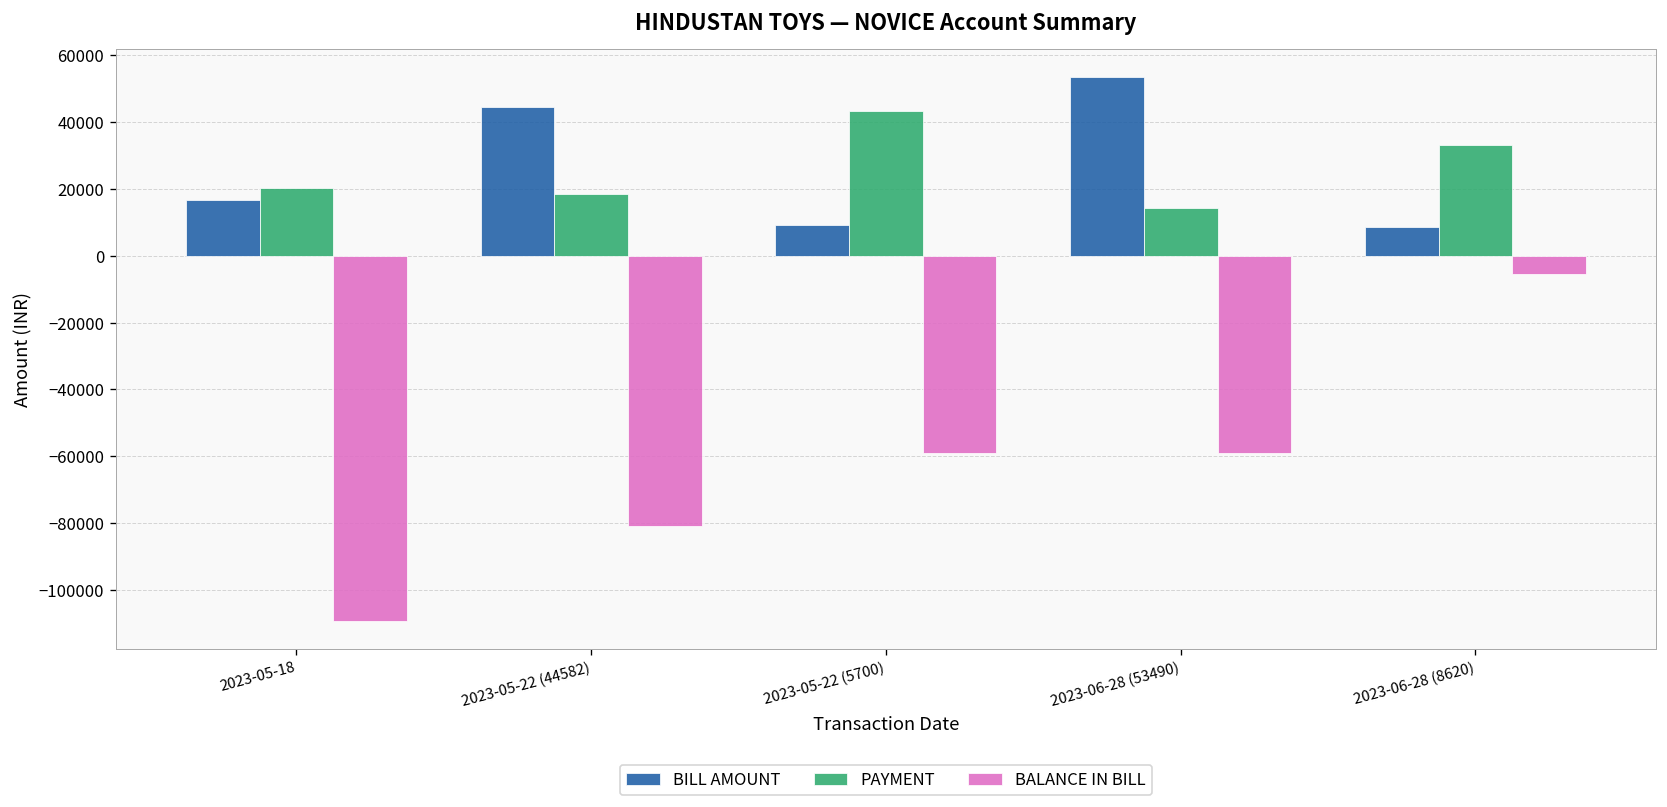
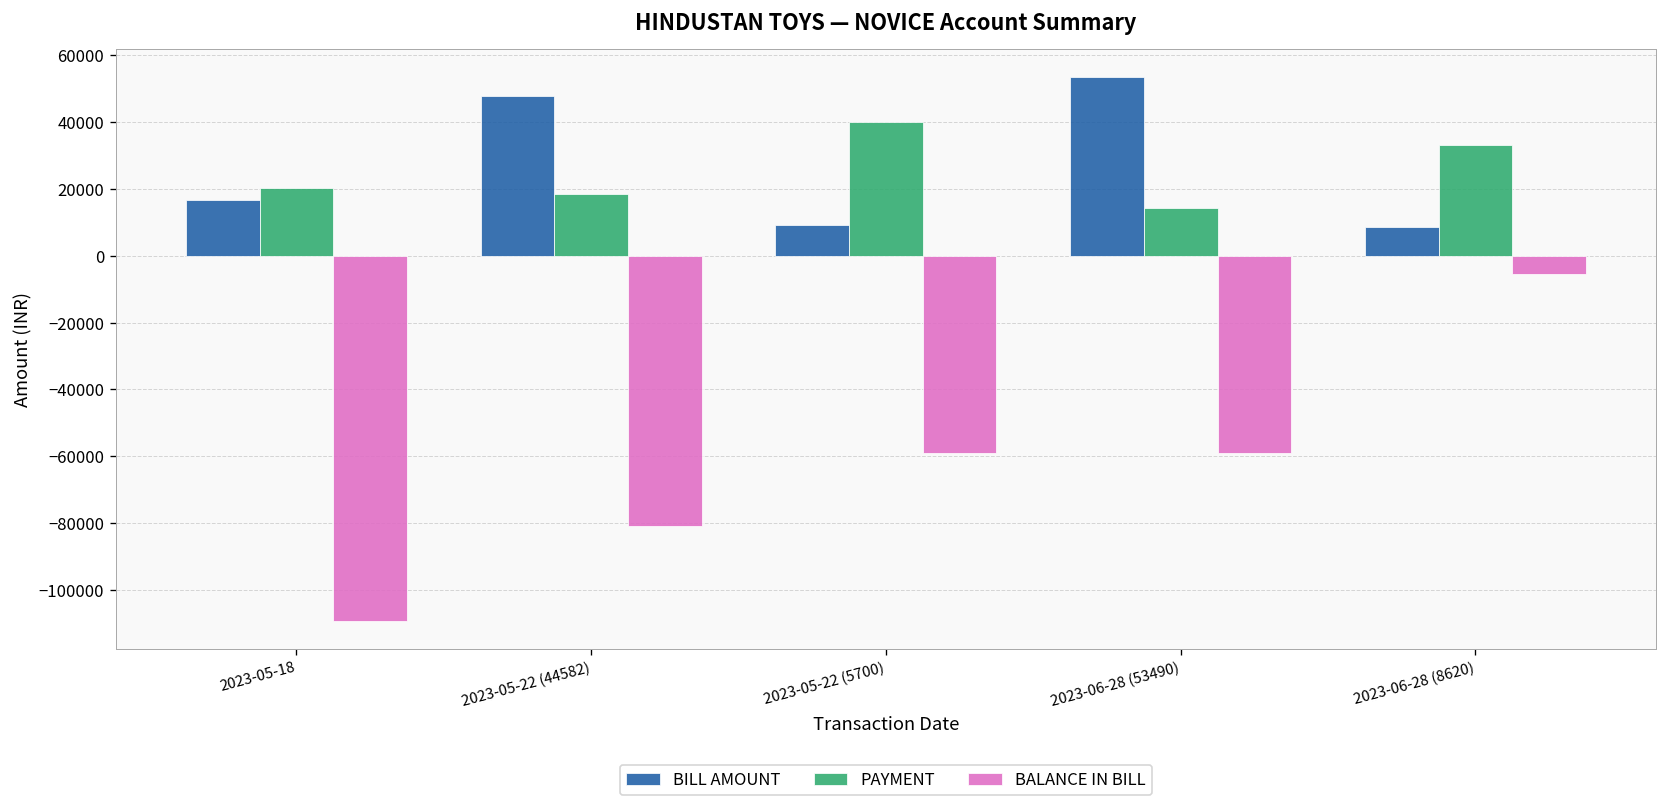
BILL AMOUNT, 2023-05-22 (44582): 45000 -> 48000
PAYMENT, 2023-05-22 (5700): 43000 -> 40000
